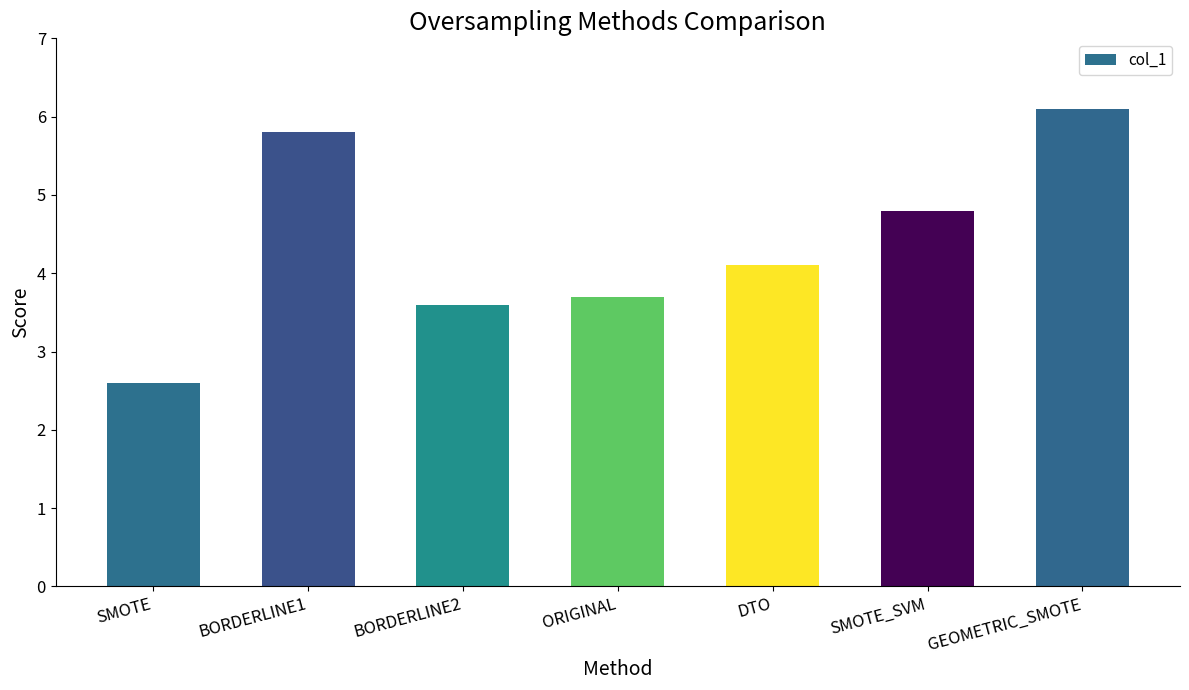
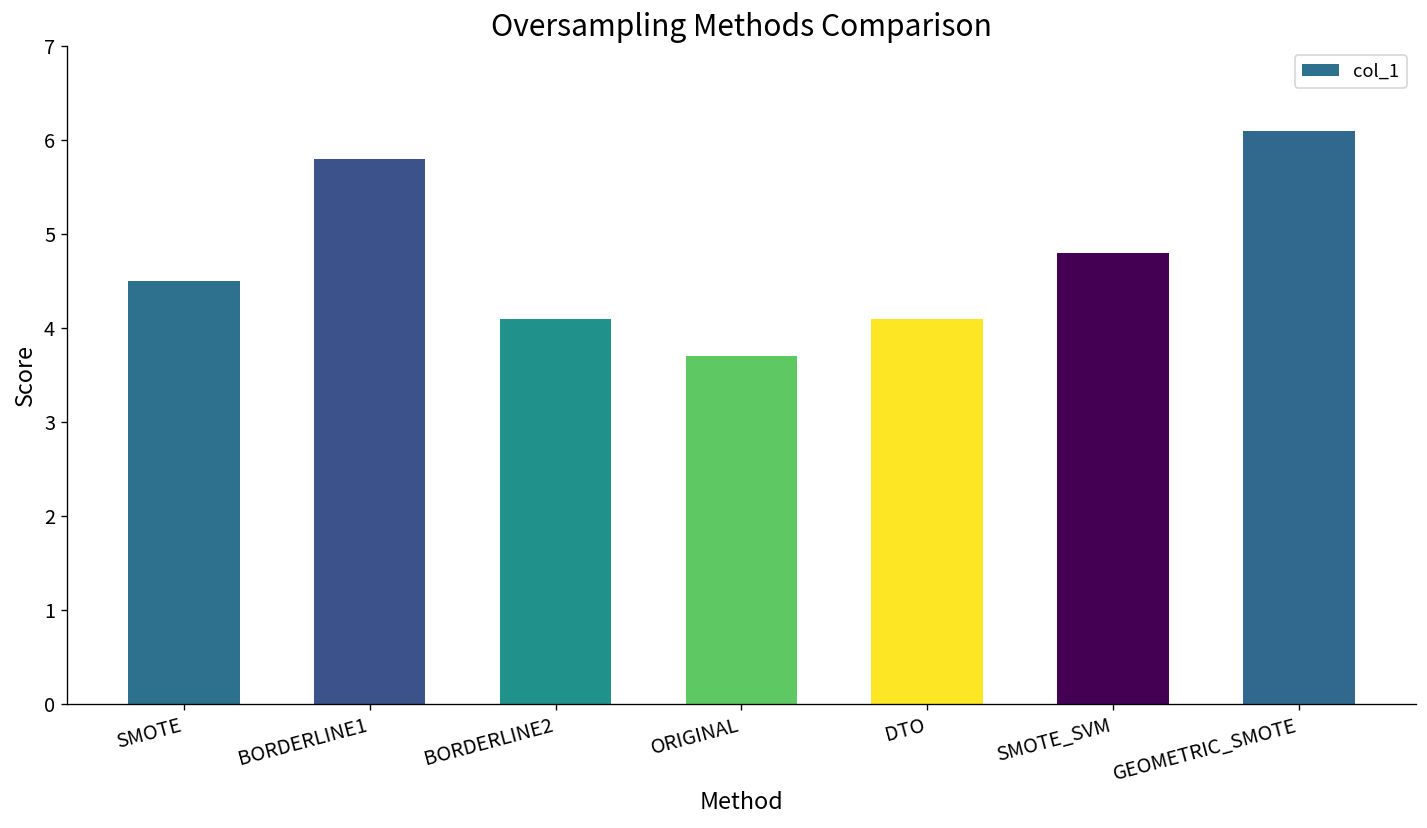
SMOTE: 2.6 -> 4.5
BORDERLINE2: 3.6 -> 4.1
